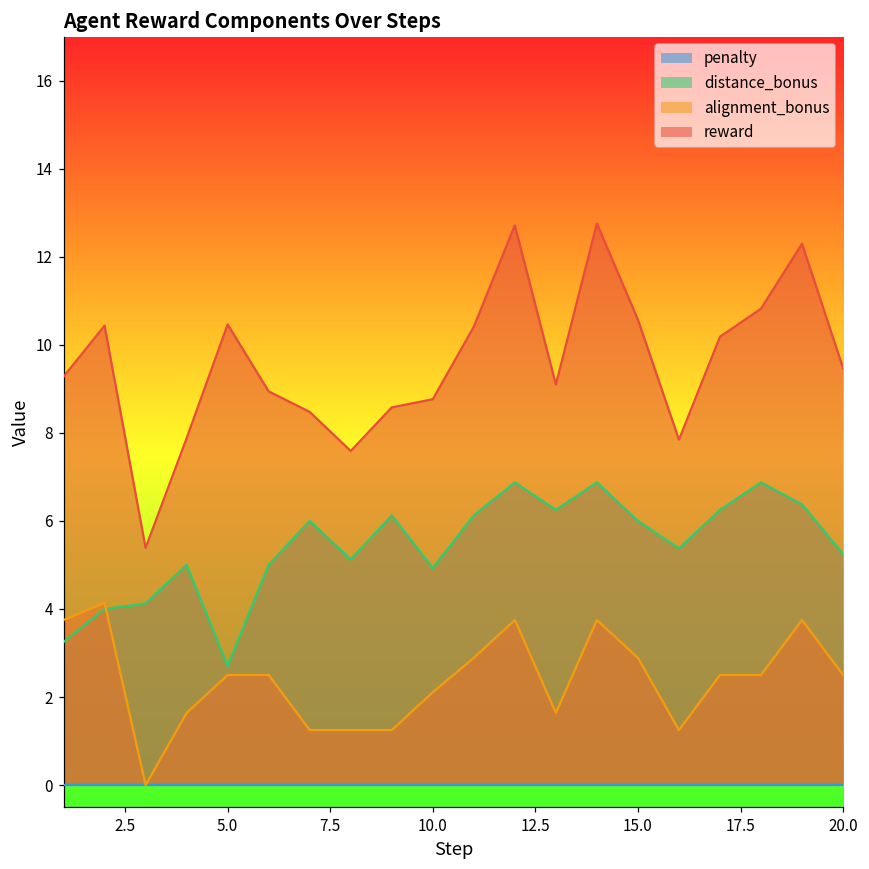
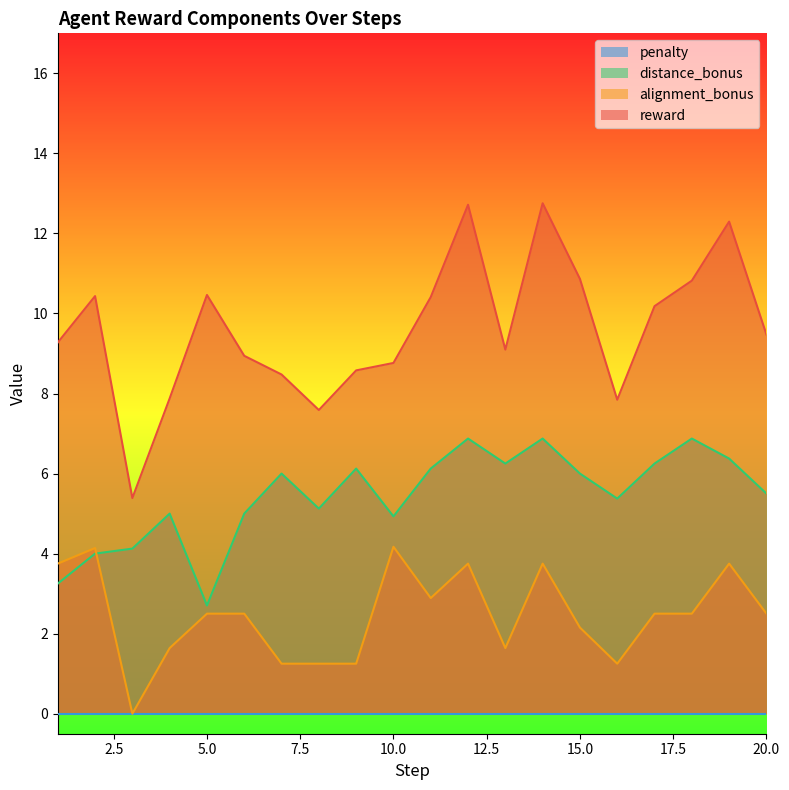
alignment_bonus, 10.0: 2.1 -> 4.2
alignment_bonus, 15.0: 2.9 -> 2.2
reward, 15.0: 10.6 -> 10.9
distance_bonus, 20.0: 5.2 -> 5.5
